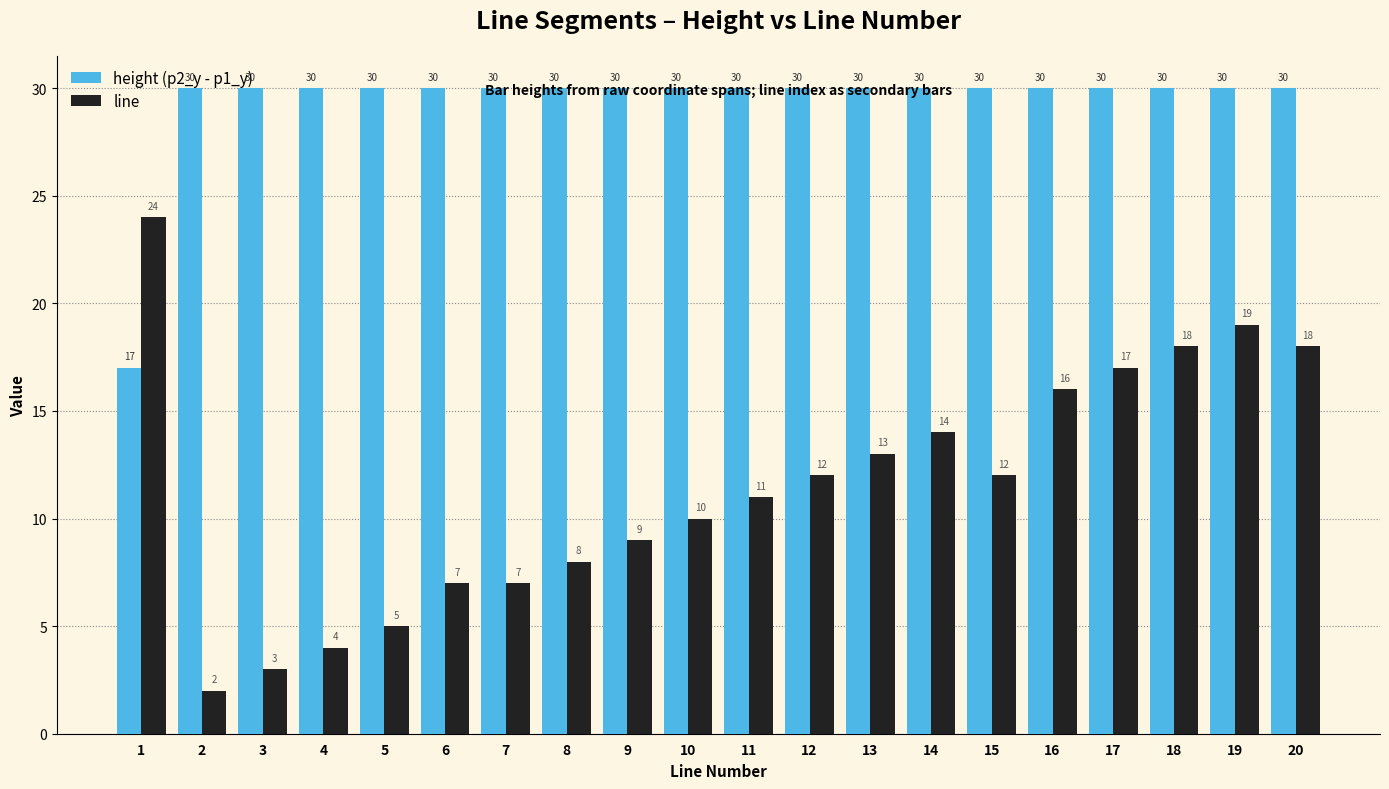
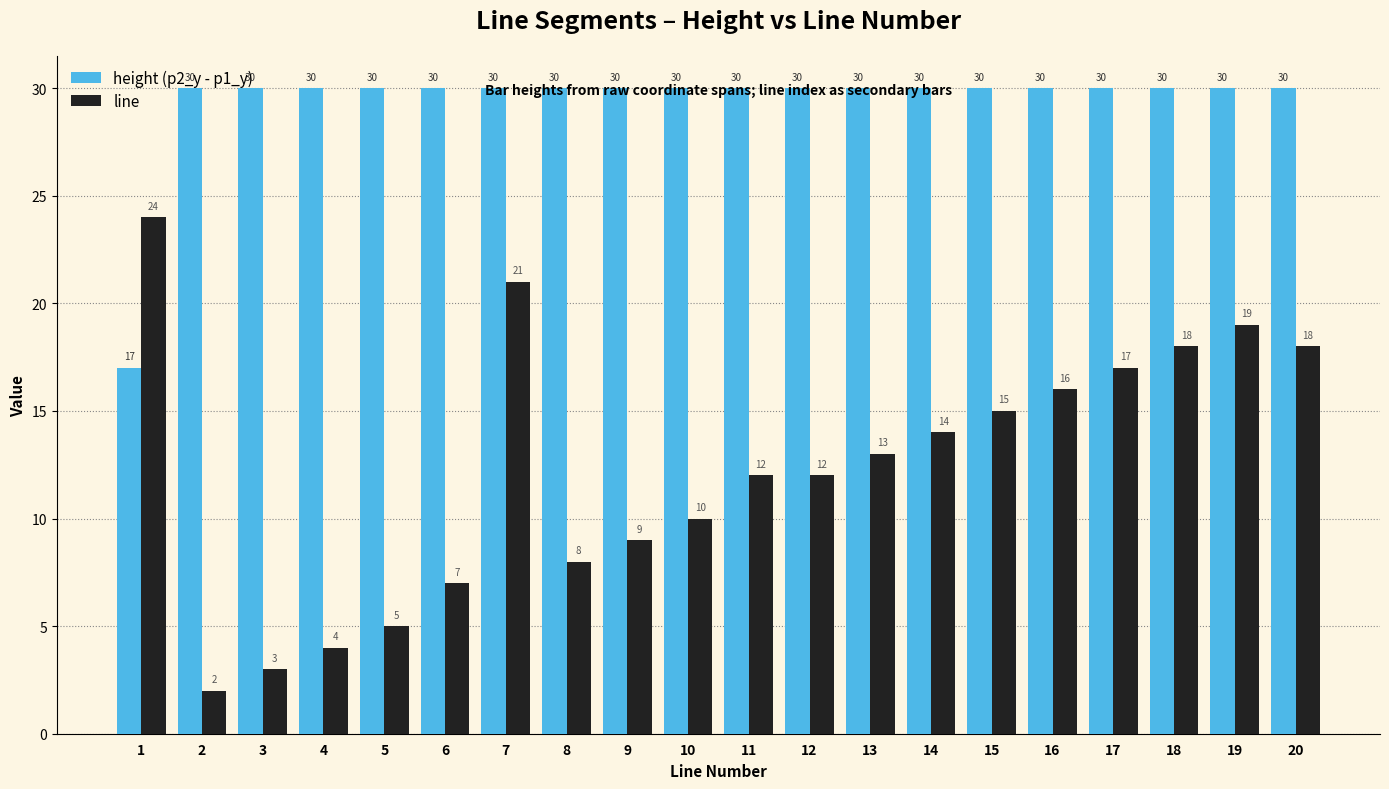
line, 7: 7 -> 21
line, 11: 11 -> 12
line, 15: 12 -> 15
